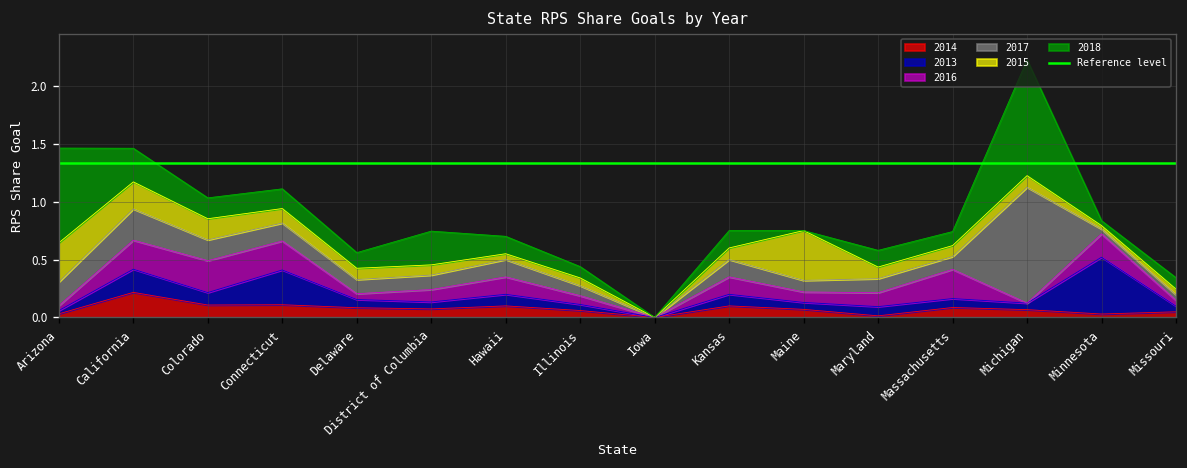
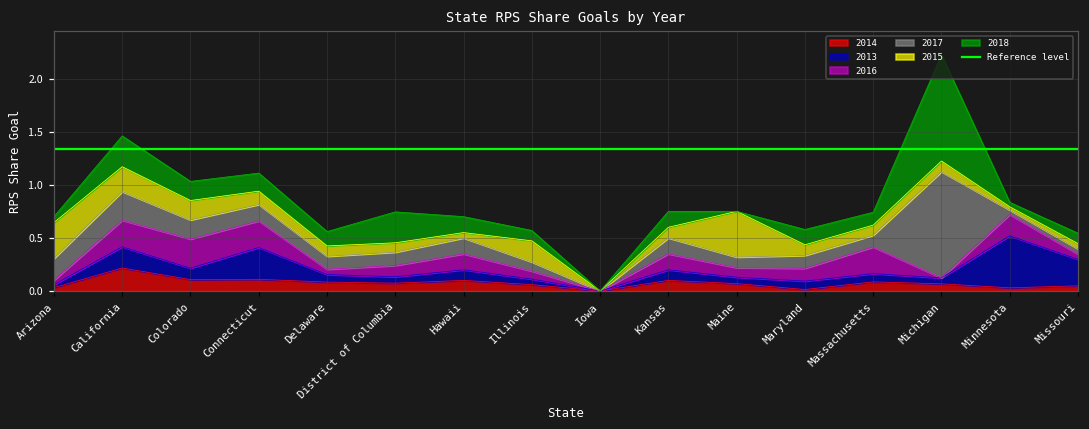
2018, Arizona: 0.8 -> 0.1
2015, Illinois: 0.1 -> 0.2
2013, Missouri: 0.0 -> 0.3
